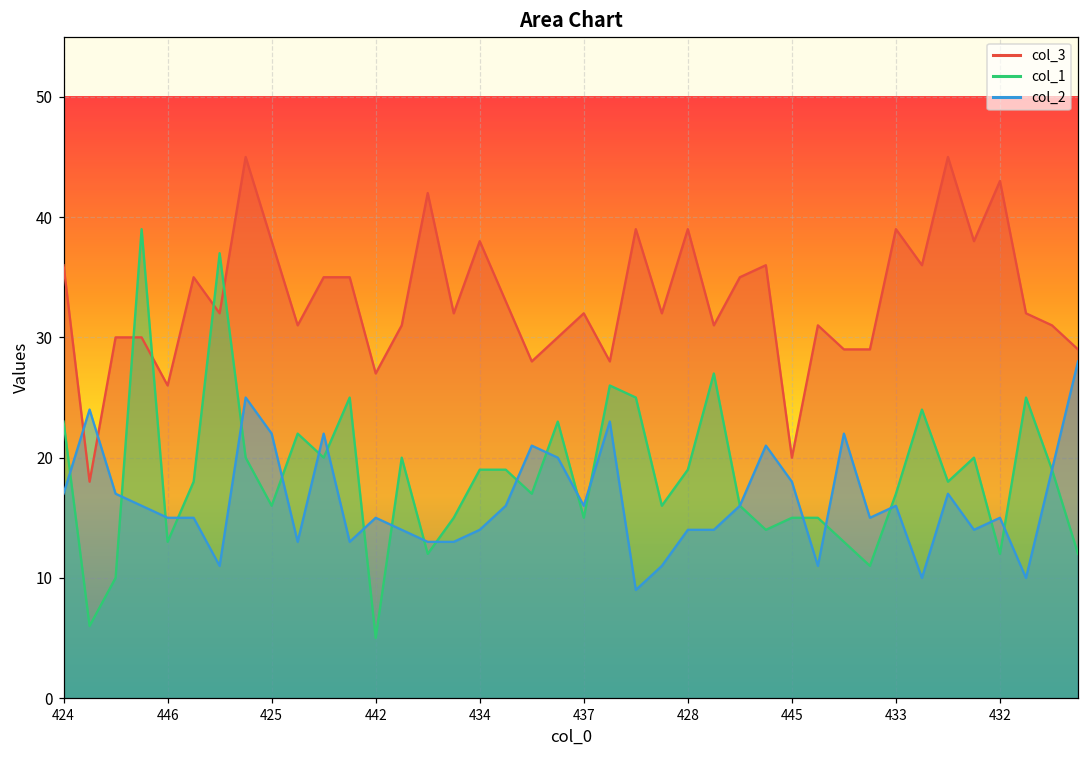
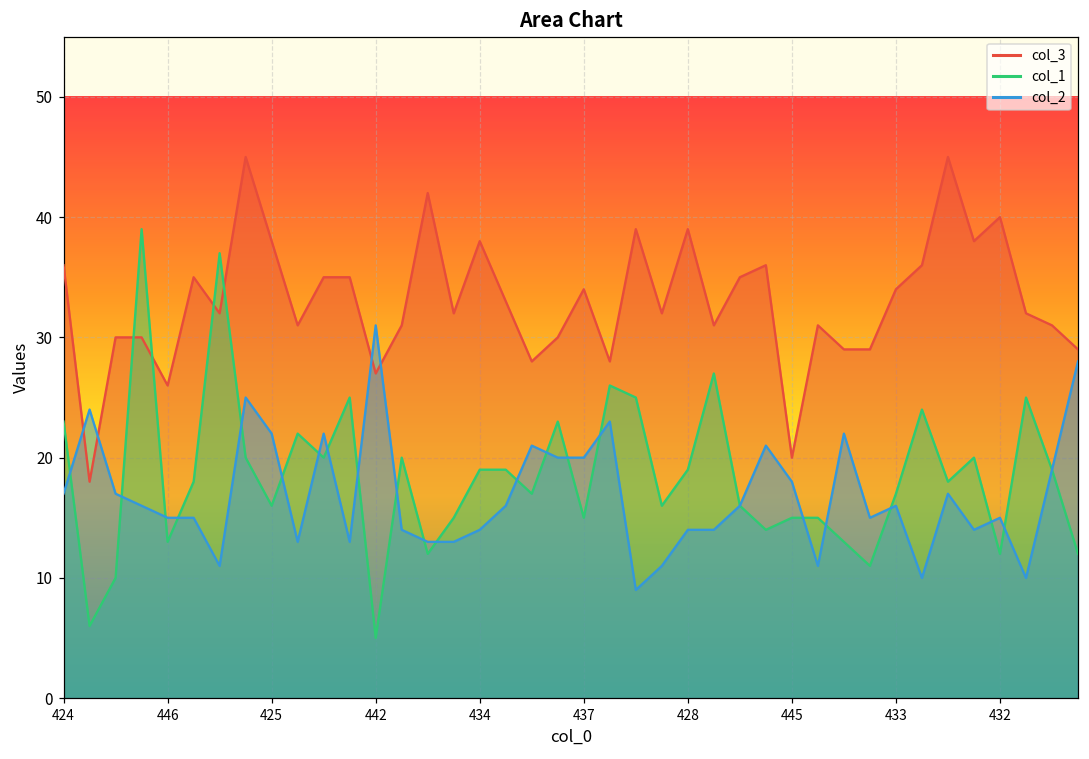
col_2, 442: 15 -> 31
col_3, 437: 32 -> 34
col_2, 437: 16 -> 20
col_3, 433: 39 -> 34
col_3, 432: 43 -> 40
